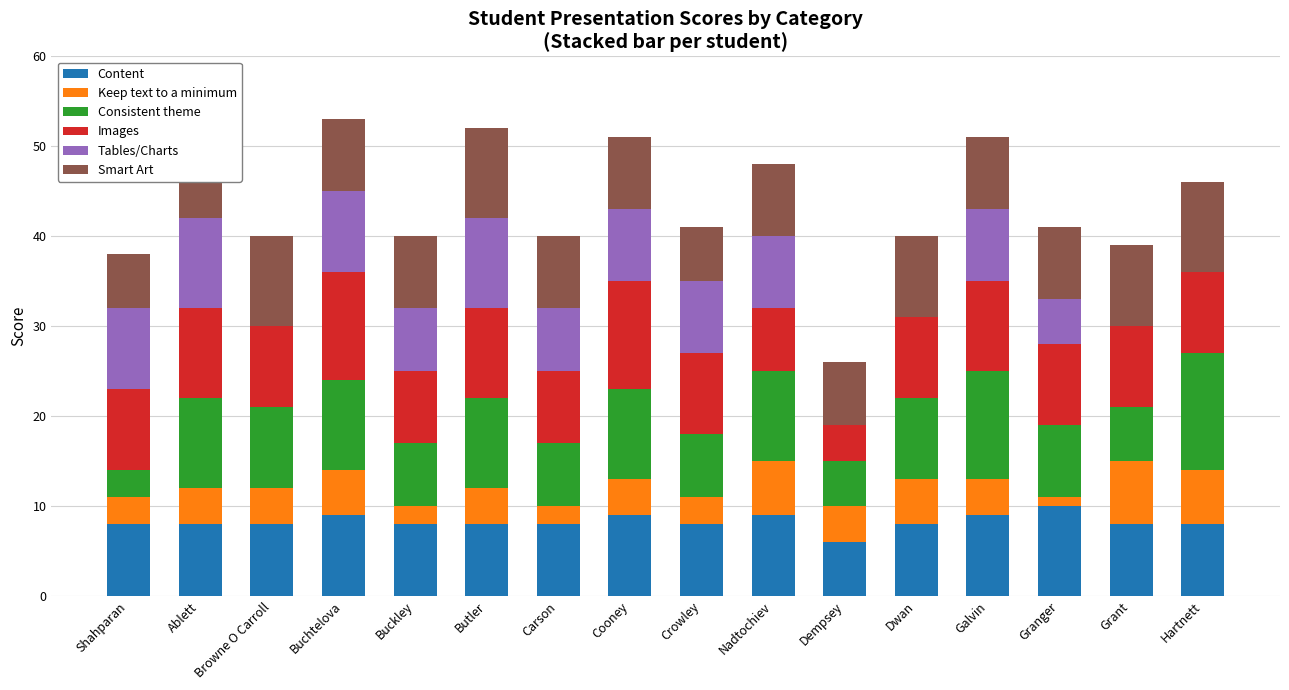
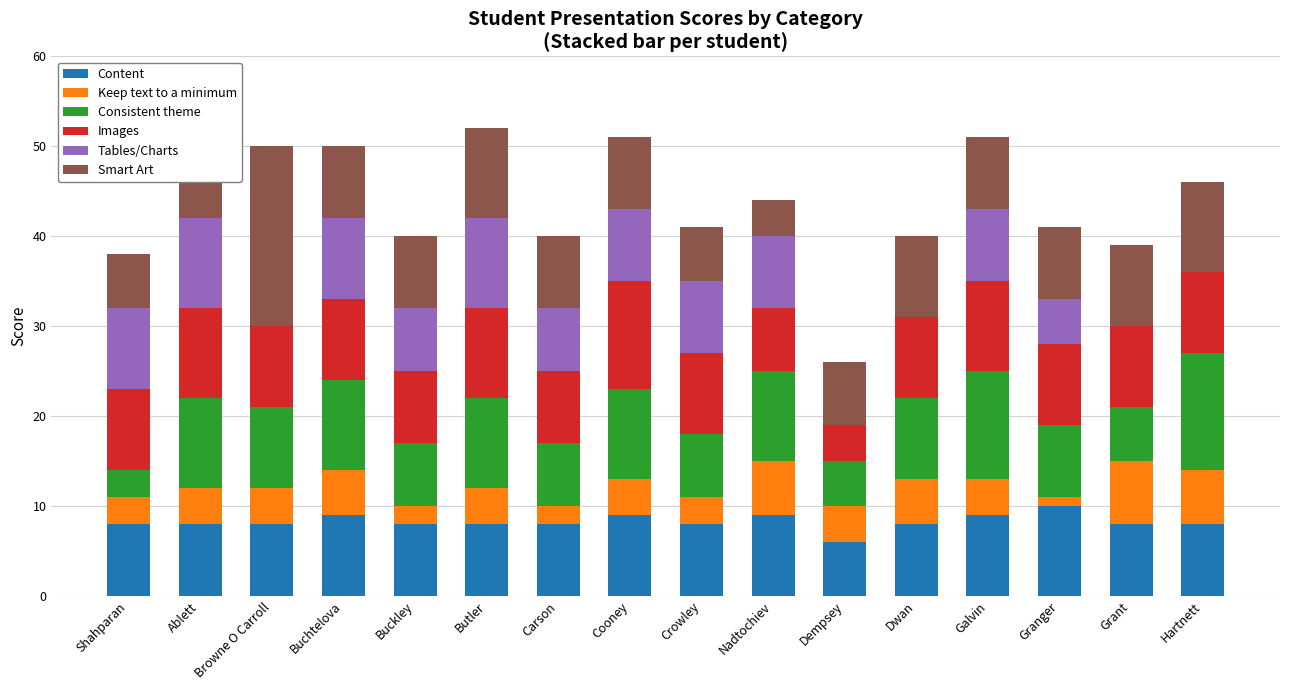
Smart Art, Browne O Carroll: 10 -> 20
Images, Buchtelova: 12 -> 9
Smart Art, Nadtochiev: 8 -> 4
